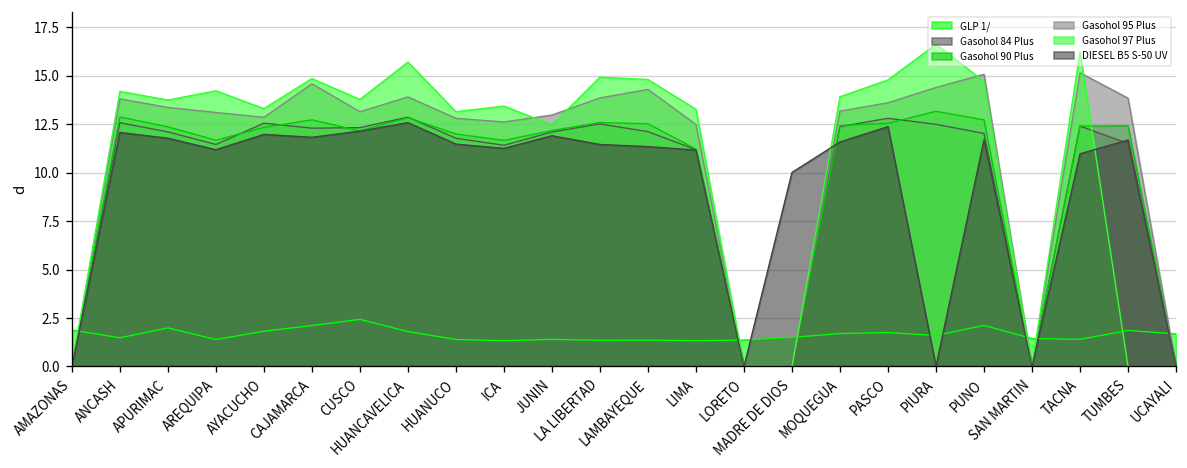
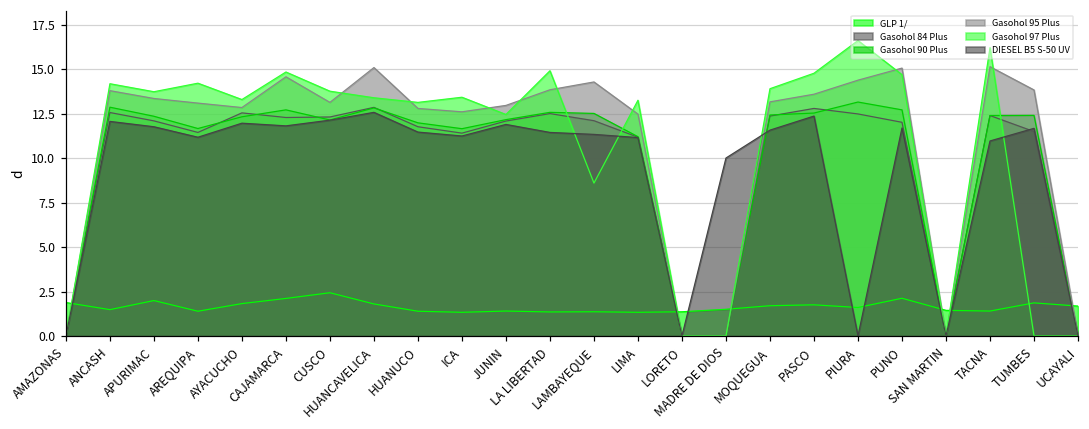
Gasohol 95 Plus, HUANCAVELICA: 13.9 -> 15.1
Gasohol 97 Plus, HUANCAVELICA: 15.7 -> 13.4
Gasohol 97 Plus, LAMBAYEQUE: 14.8 -> 8.6
